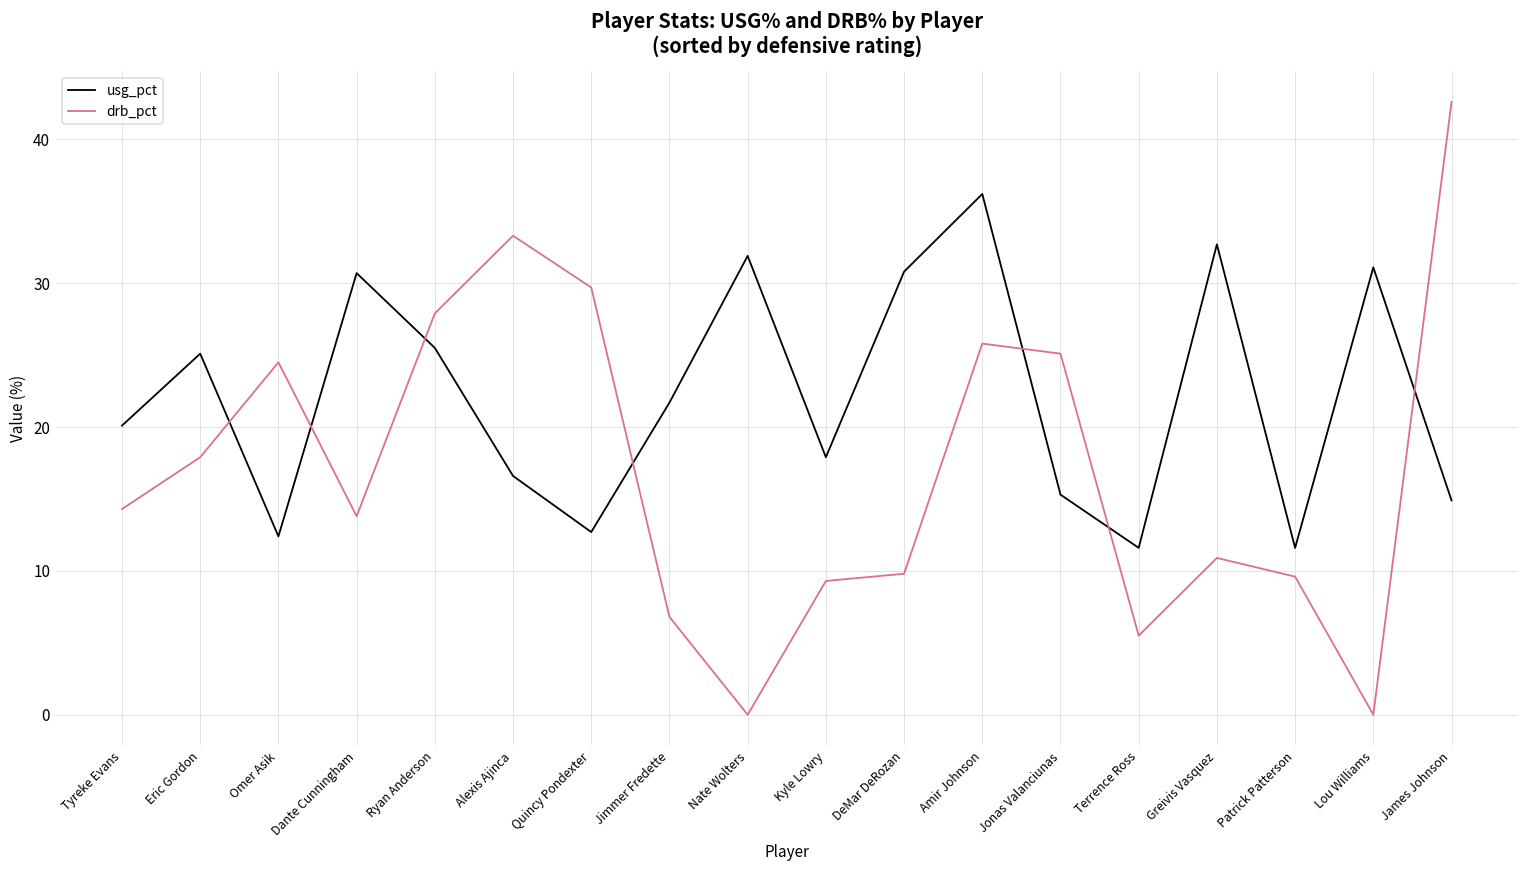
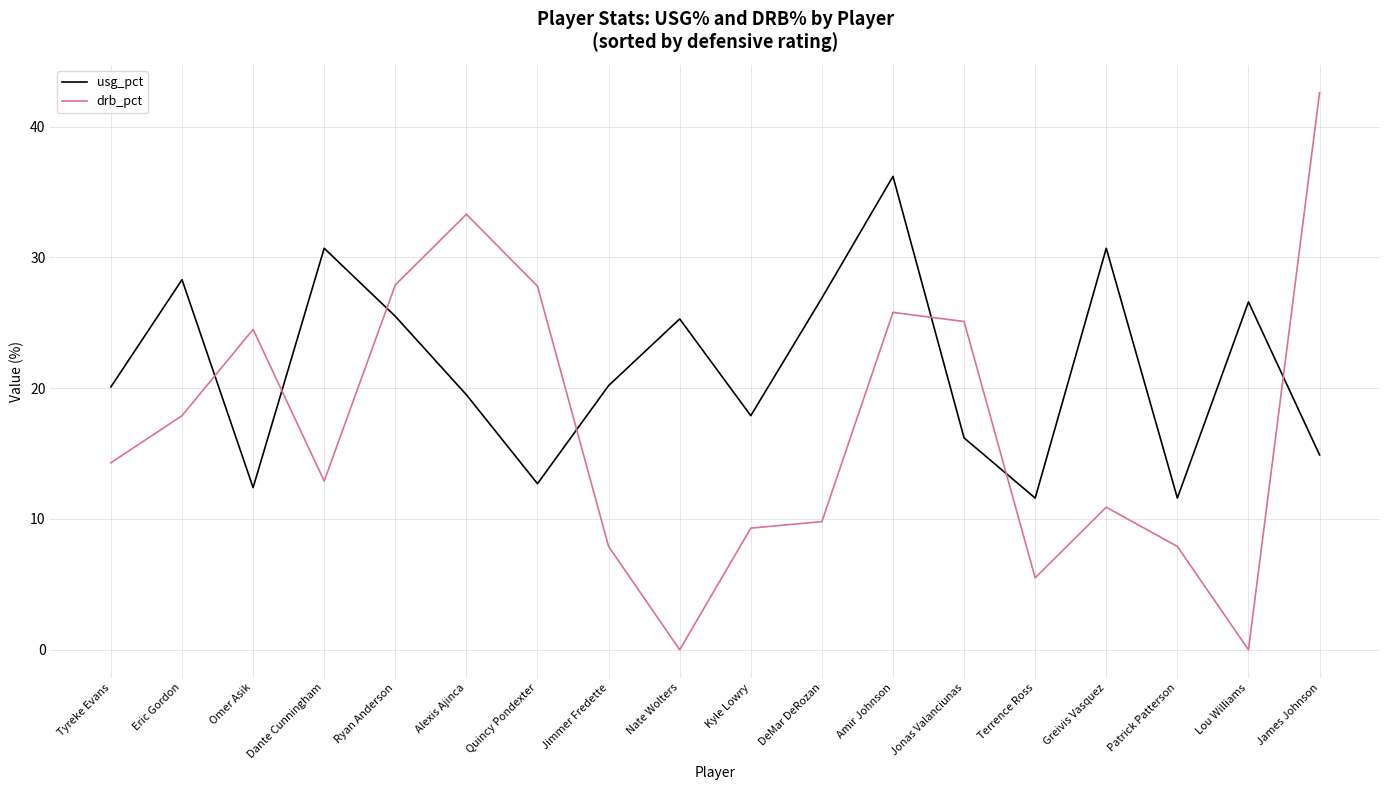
usg_pct, Eric Gordon: 25.1 -> 28.3
drb_pct, Dante Cunningham: 13.8 -> 12.9
usg_pct, Alexis Ajinca: 16.6 -> 19.5
drb_pct, Quincy Pondexter: 29.7 -> 27.8
usg_pct, Jimmer Fredette: 21.7 -> 20.2
drb_pct, Jimmer Fredette: 6.8 -> 7.9
usg_pct, Nate Wolters: 31.9 -> 25.3
usg_pct, DeMar DeRozan: 30.8 -> 26.9
usg_pct, Jonas Valanciunas: 15.3 -> 16.2
usg_pct, Greivis Vasquez: 32.7 -> 30.7
drb_pct, Patrick Patterson: 9.6 -> 7.9
usg_pct, Lou Williams: 31.1 -> 26.6
